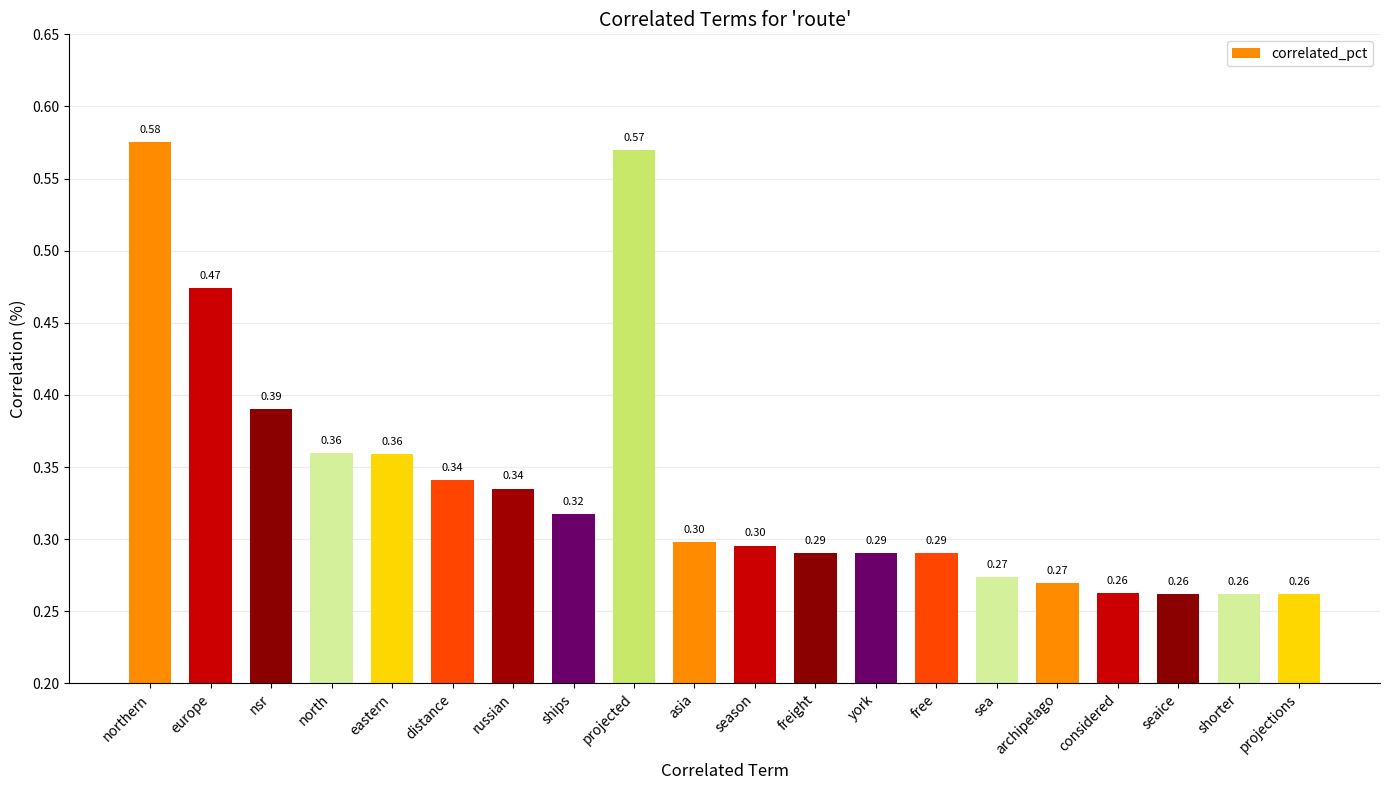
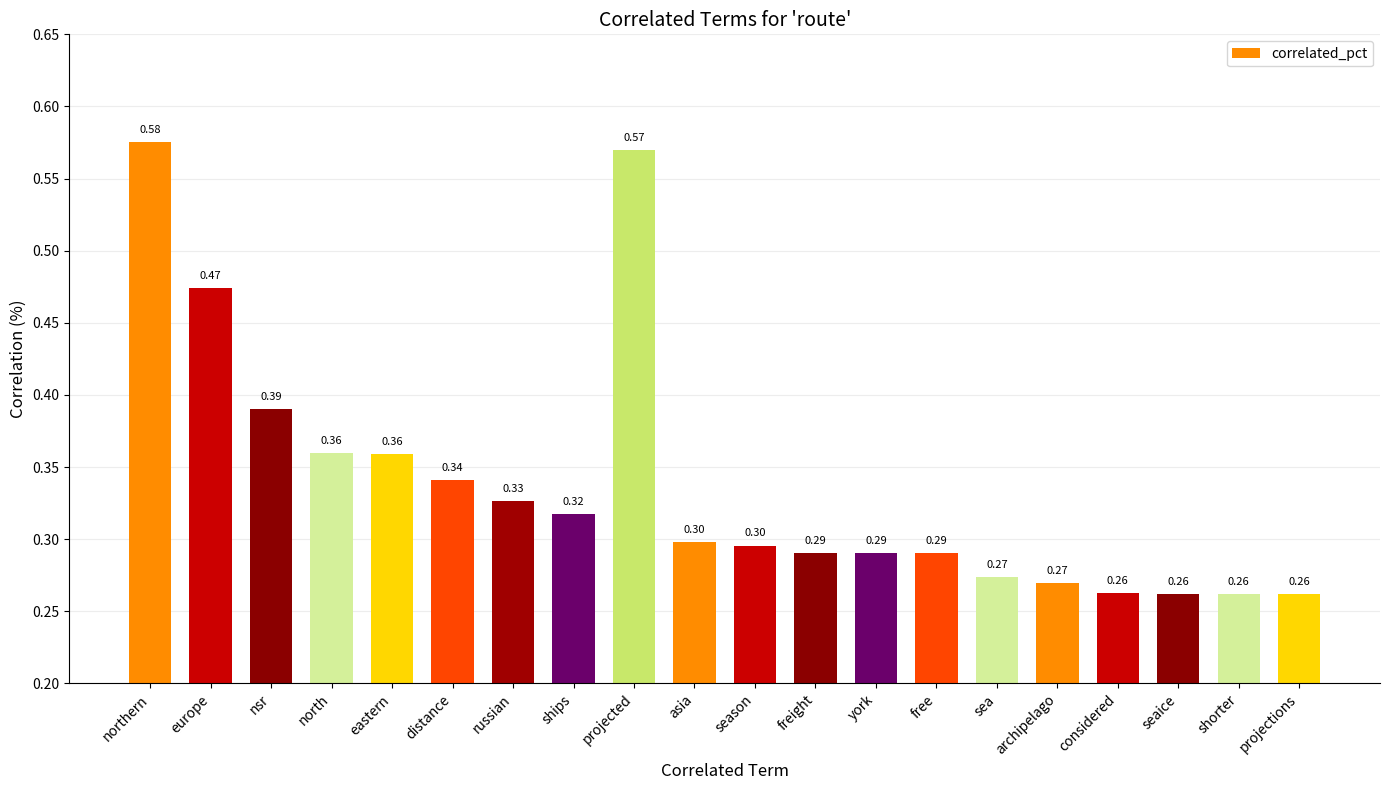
russian: 0.34 -> 0.33
